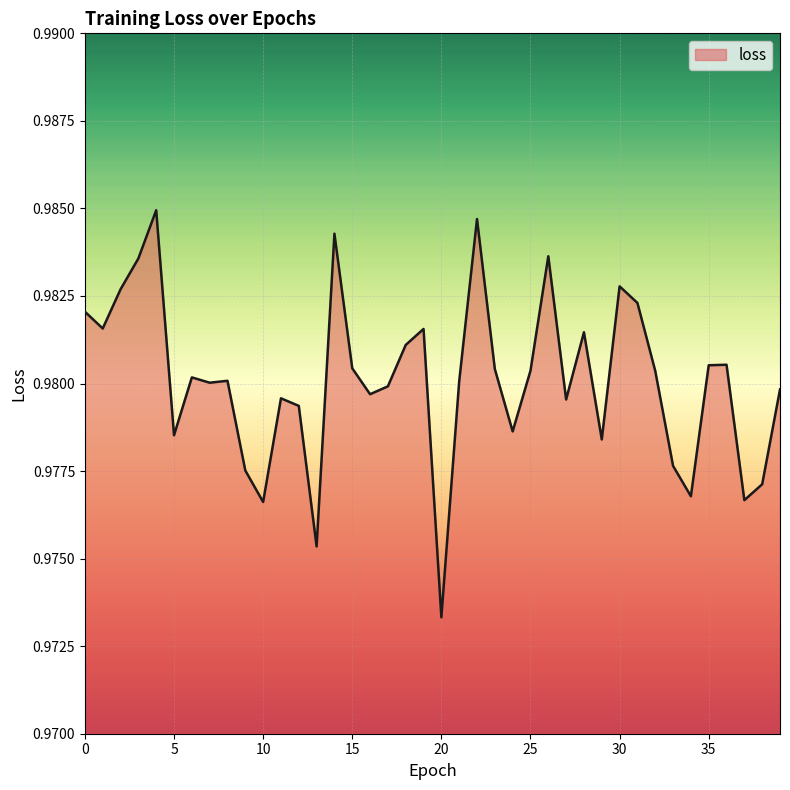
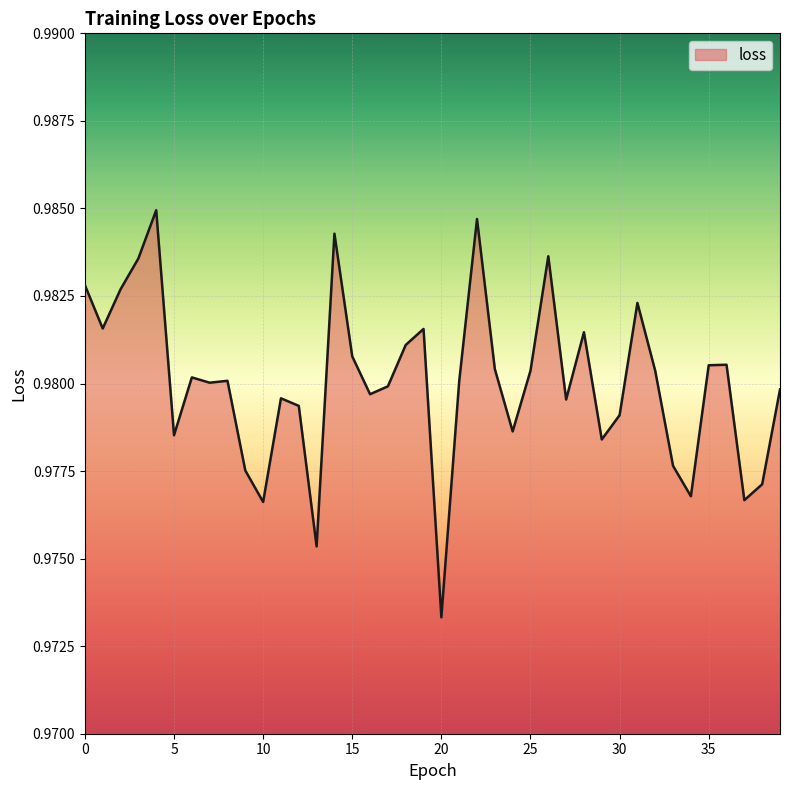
0: 0.9821 -> 0.9828
15: 0.9804 -> 0.9808
30: 0.9828 -> 0.9791
